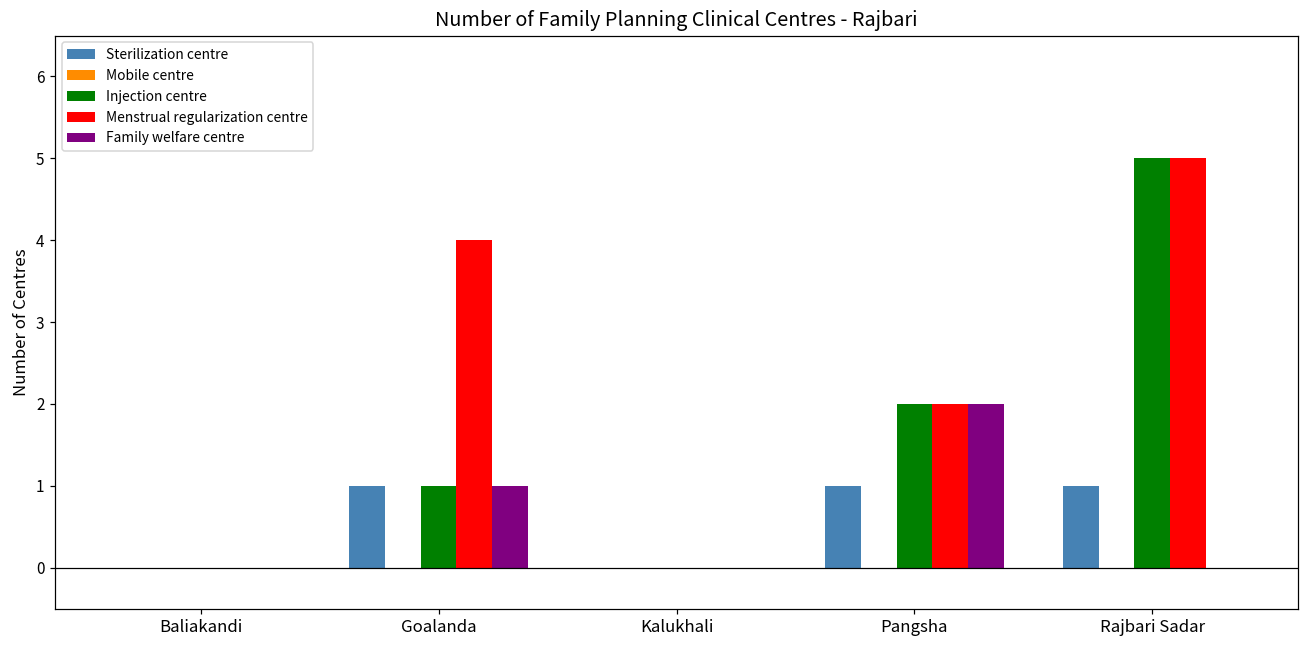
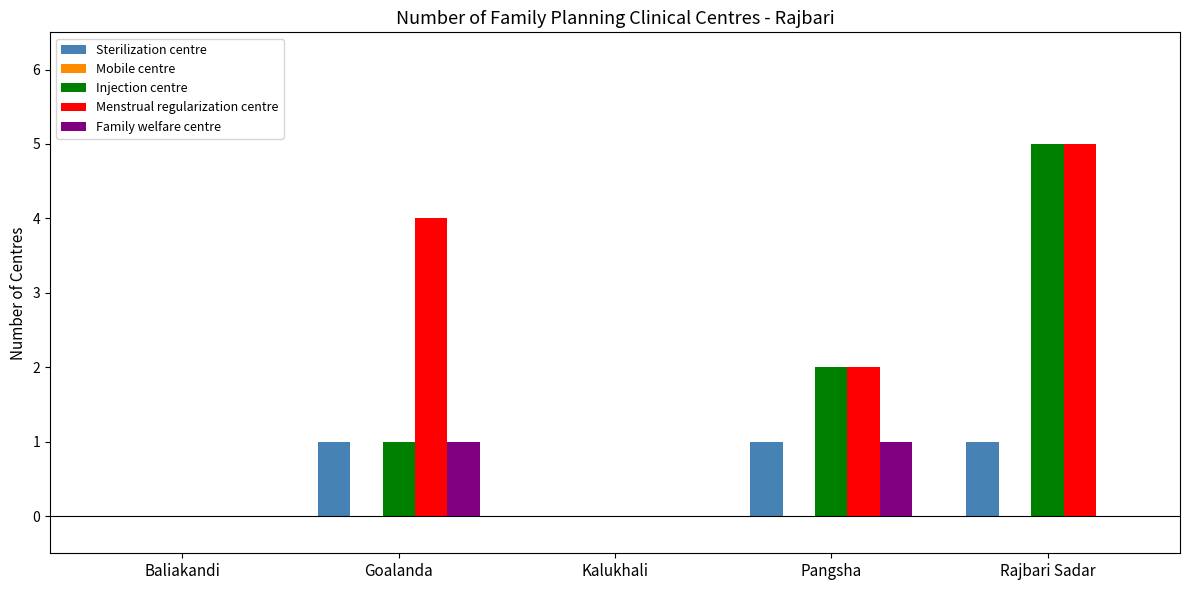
Family welfare centre, Pangsha: 2 -> 1
